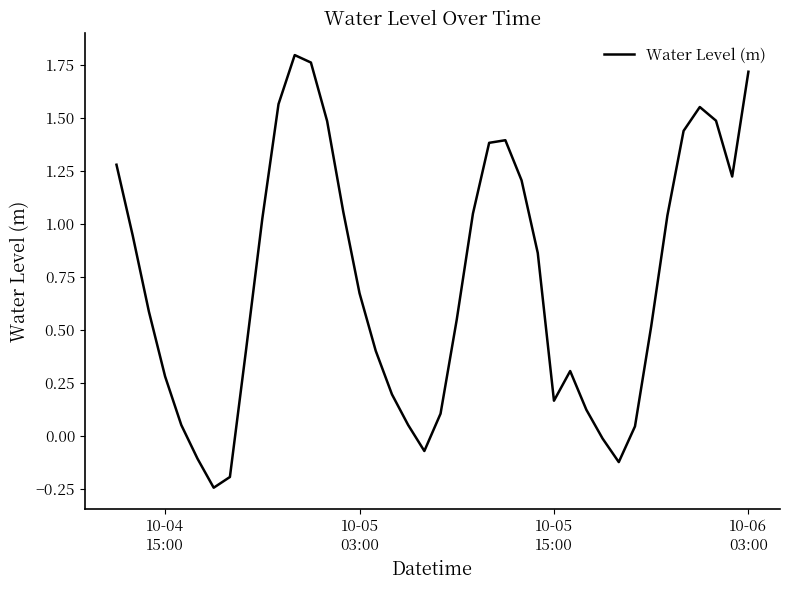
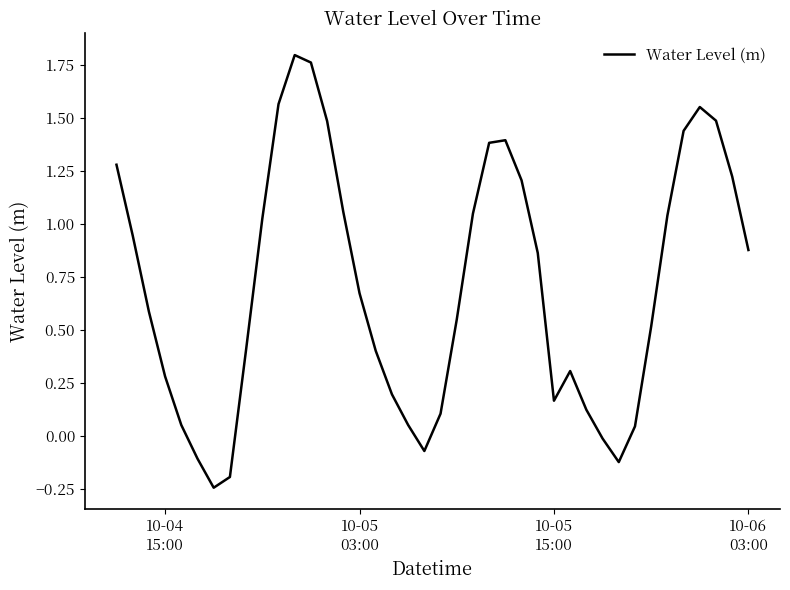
10-06 03:00: 1.72 -> 0.88
